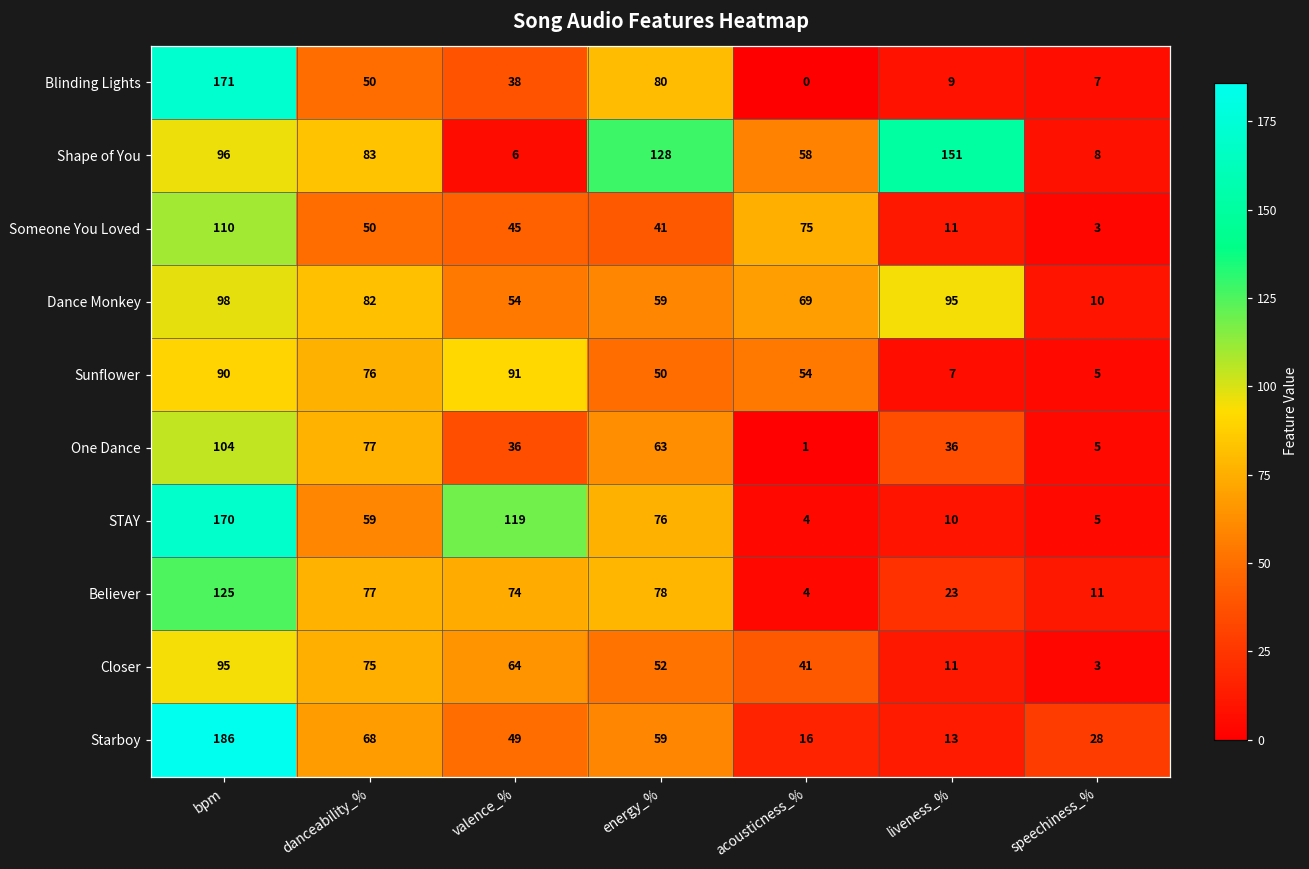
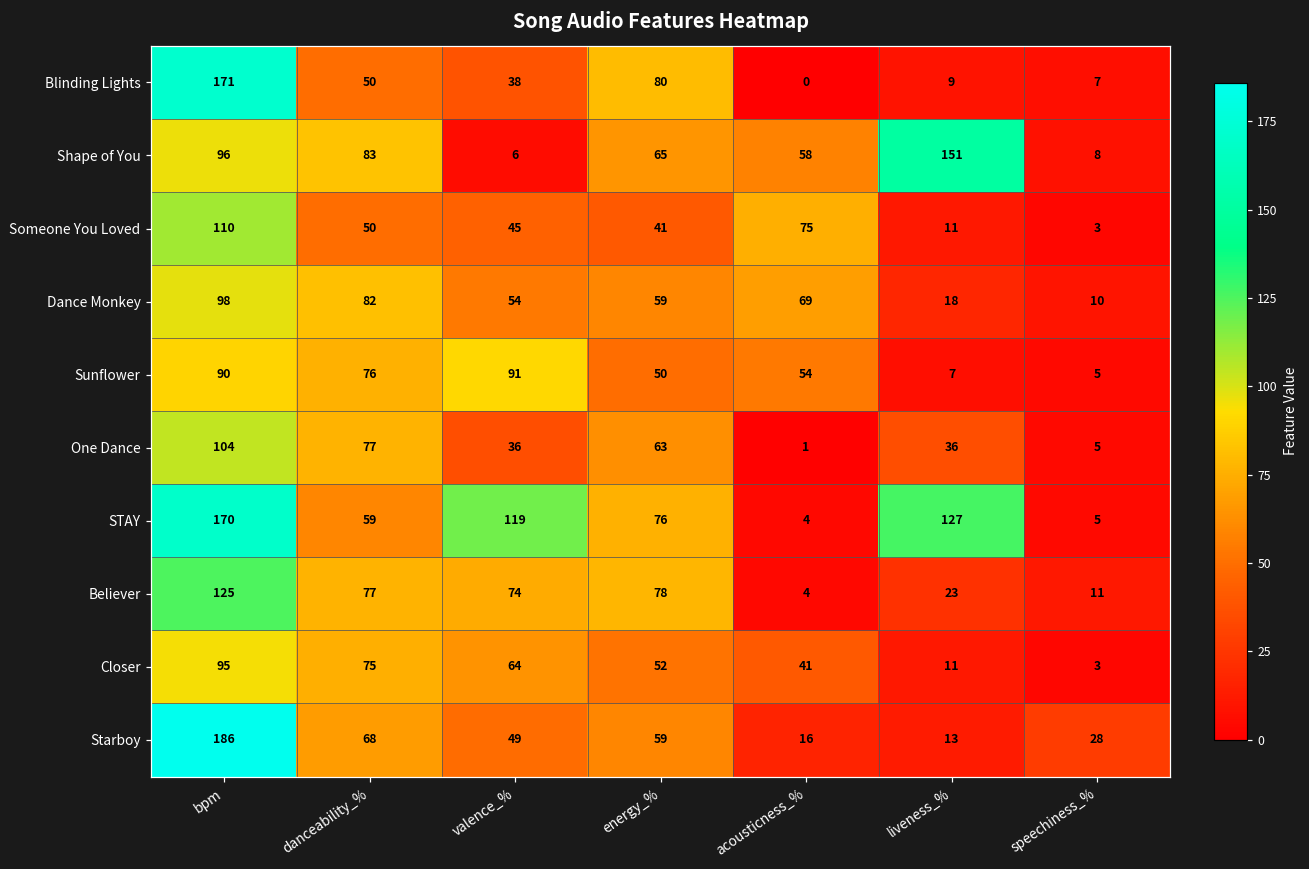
Shape of You, energy_%: 128 -> 65
Dance Monkey, liveness_%: 95 -> 18
STAY, liveness_%: 10 -> 127
